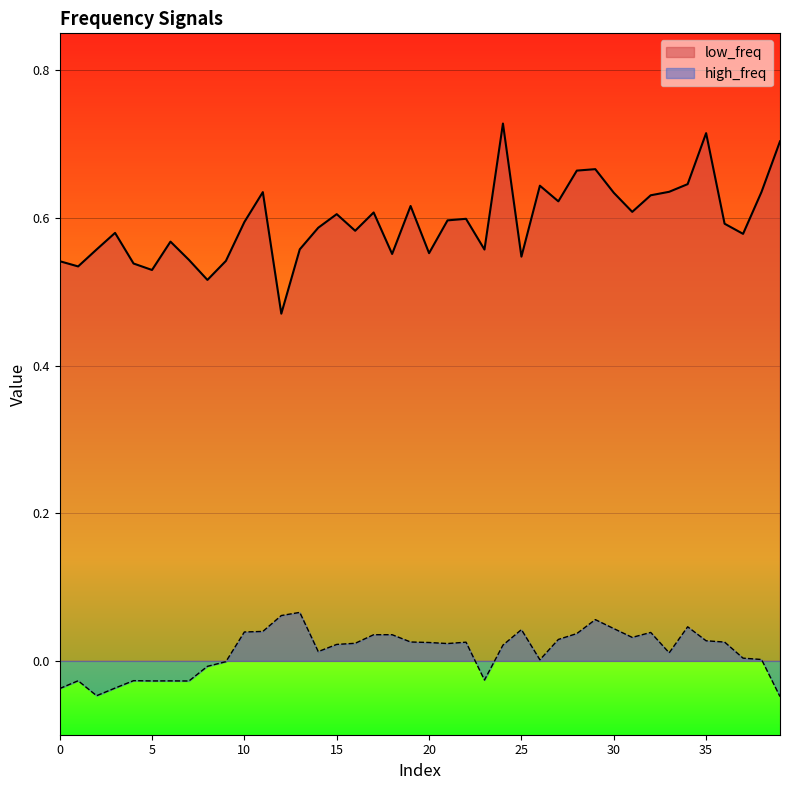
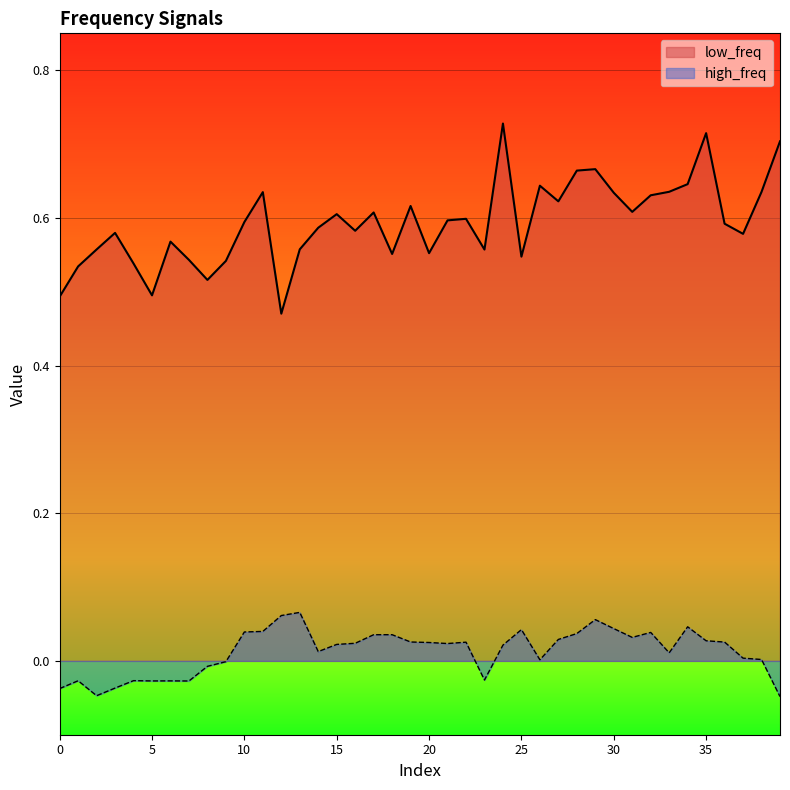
low_freq, 0: 0.54 -> 0.49
low_freq, 5: 0.53 -> 0.50
